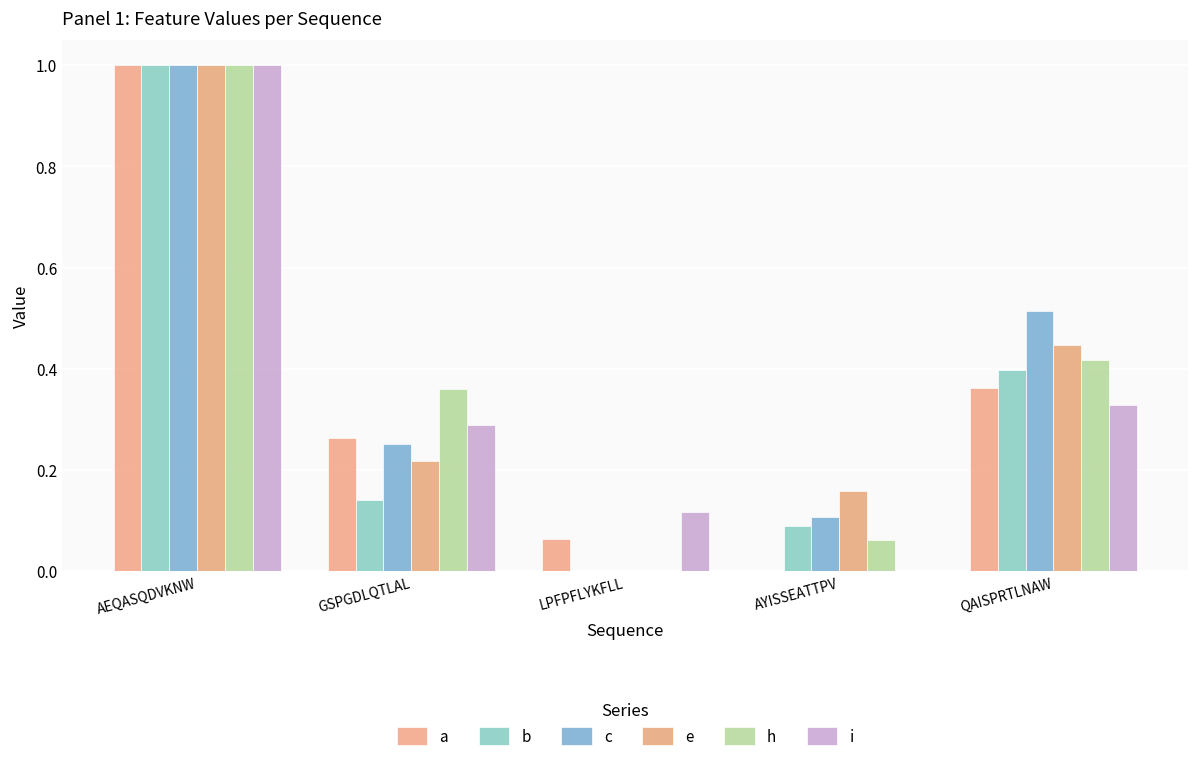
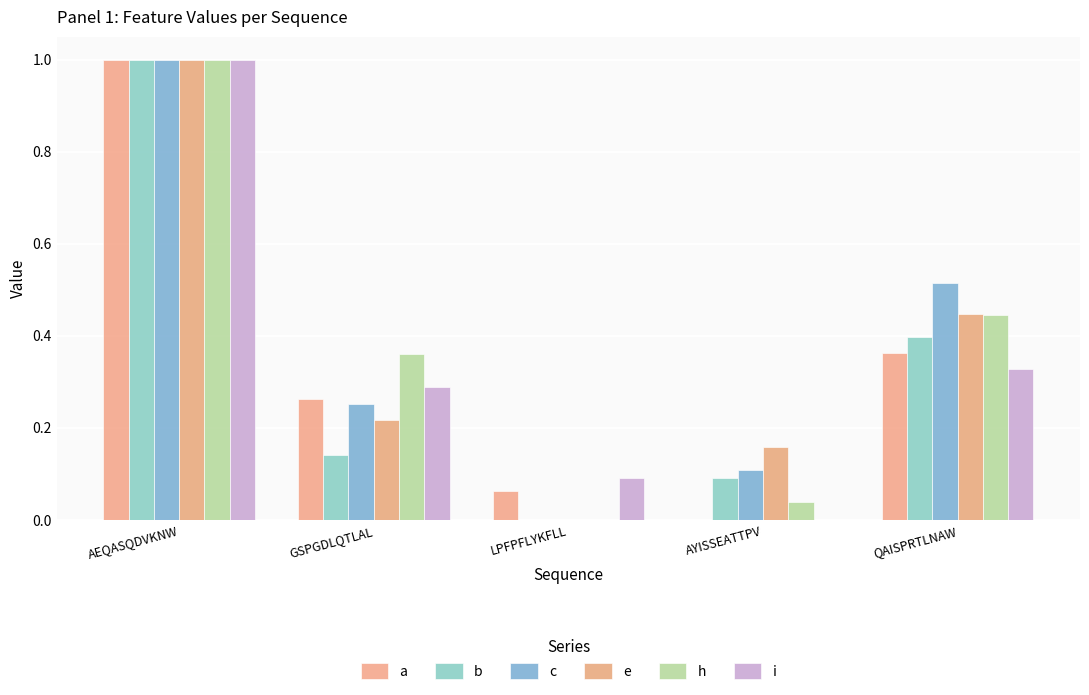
i, LPFPFLYKFLL: 0.12 -> 0.09
h, AYISSEATTPV: 0.06 -> 0.04
h, QAISPRTLNAW: 0.42 -> 0.45
